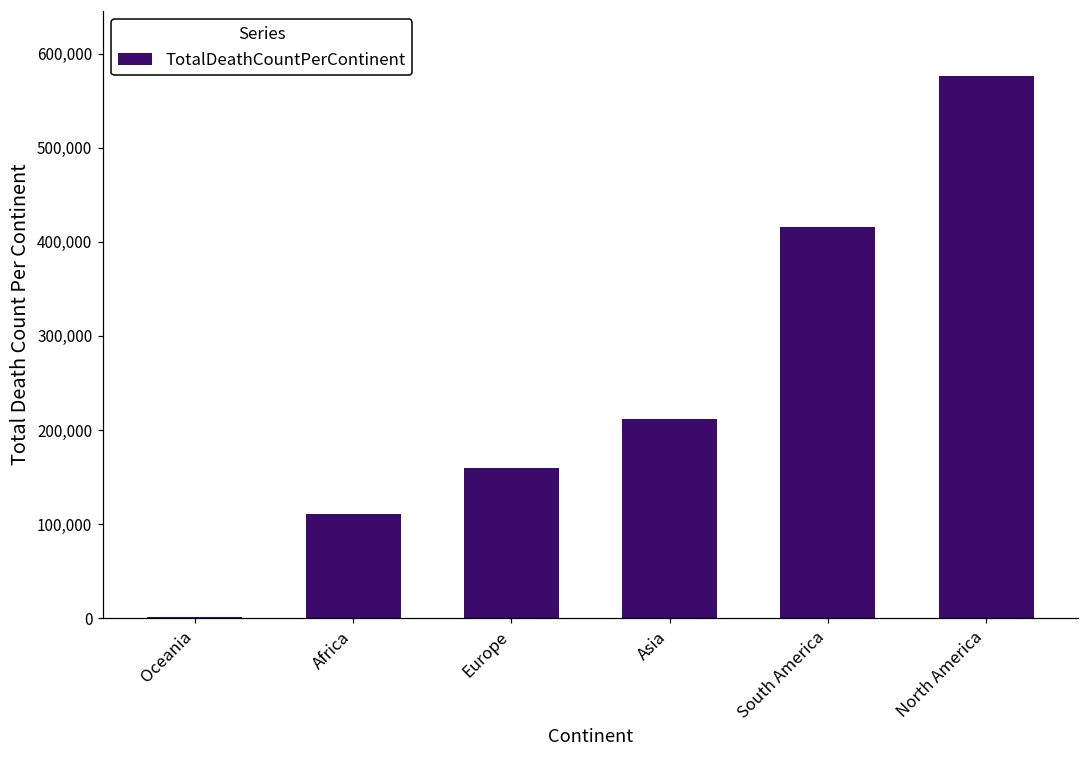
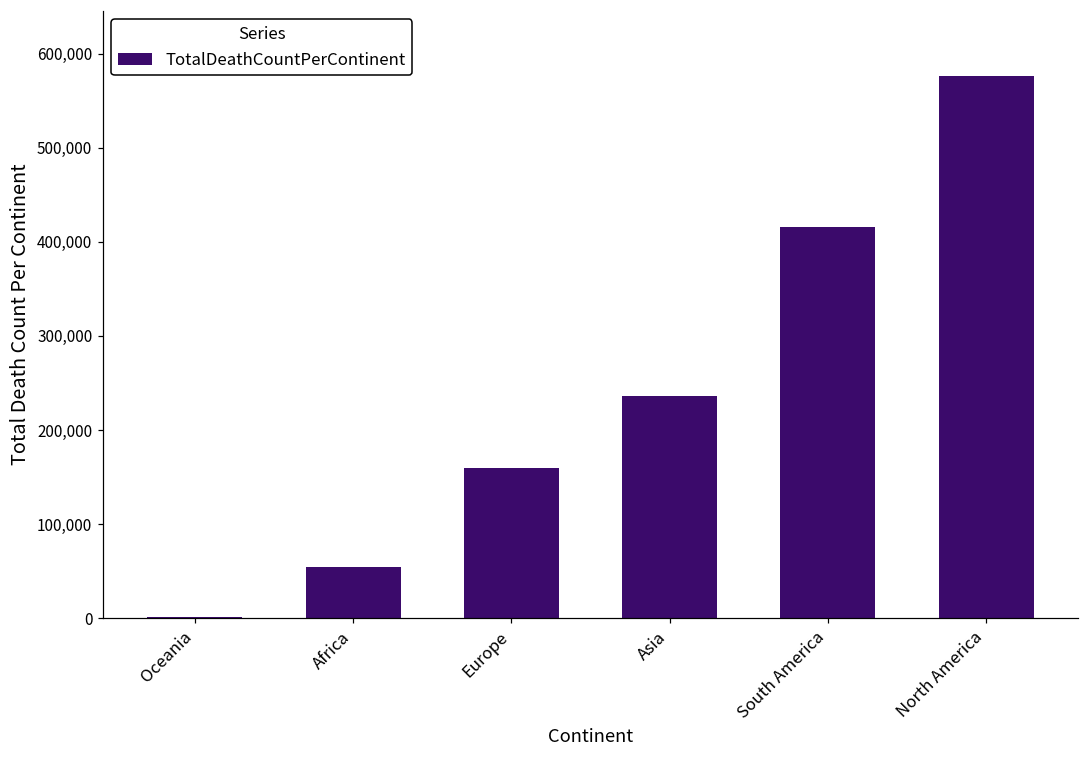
Africa: 110,000 -> 50,000
Asia: 210,000 -> 240,000
